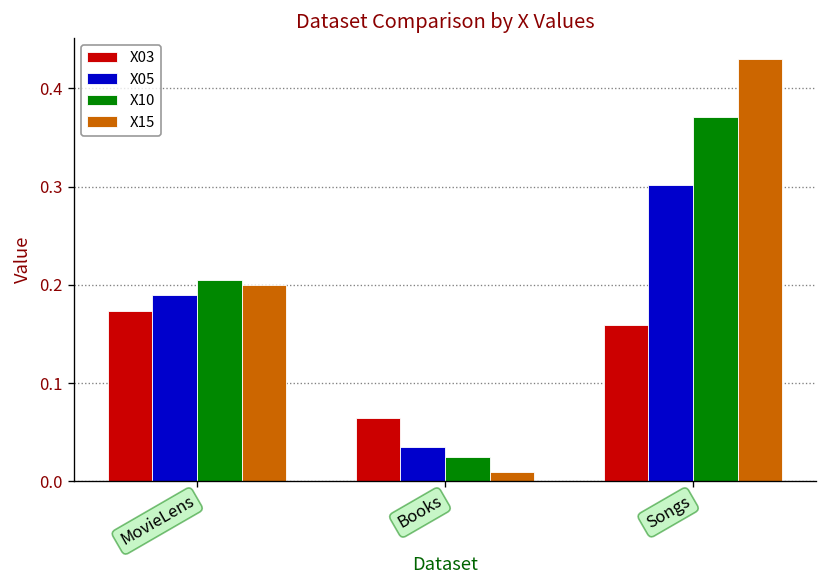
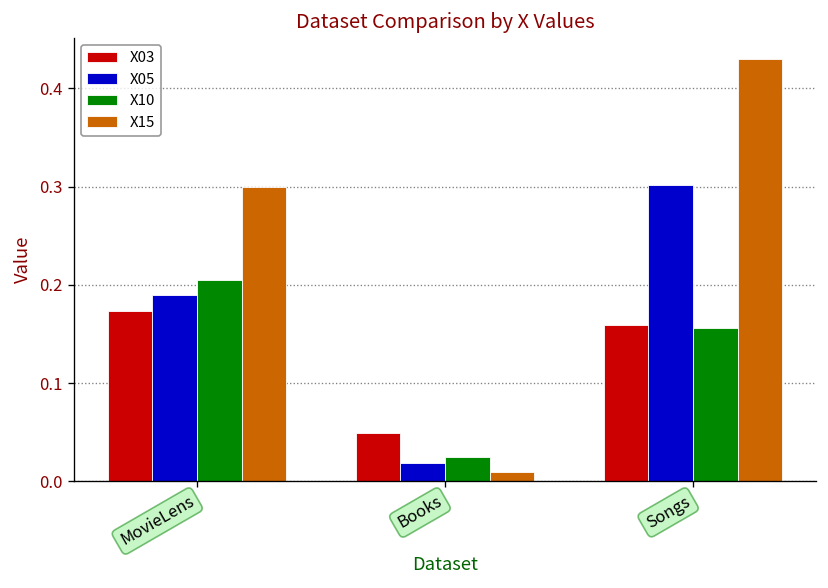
X15, MovieLens: 0.2 -> 0.3
X03, Books: 0.06 -> 0.05
X05, Books: 0.04 -> 0.02
X10, Songs: 0.37 -> 0.16
